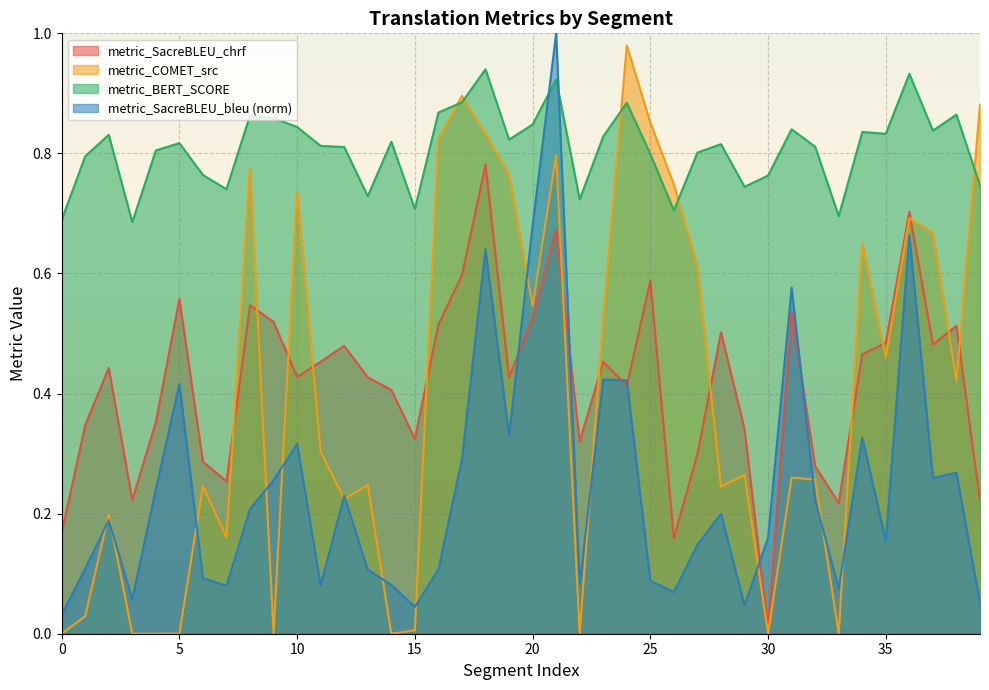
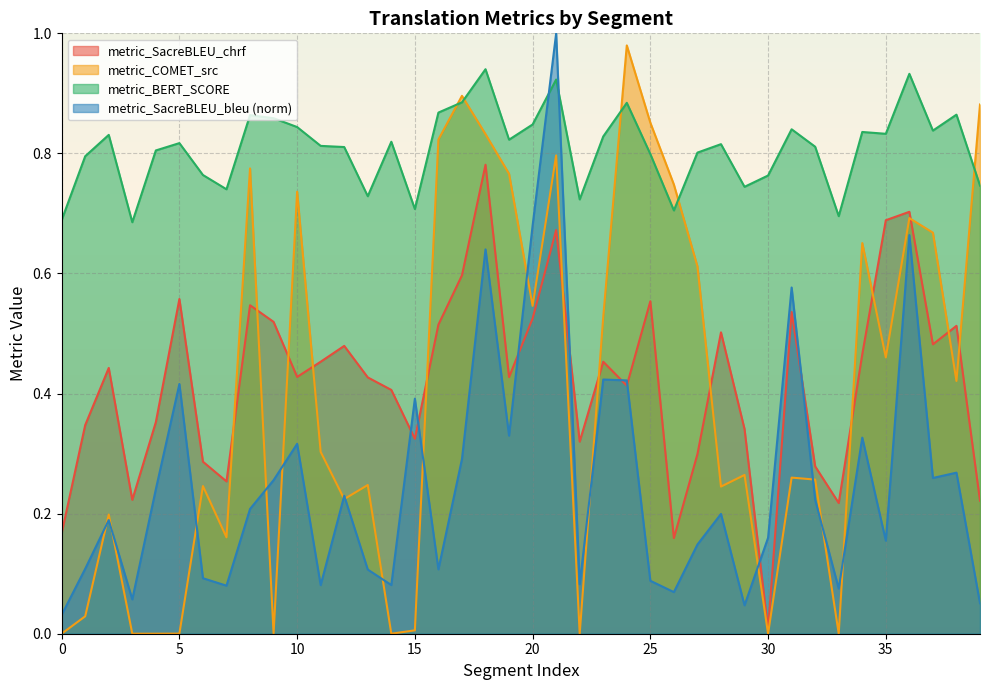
metric_SacreBLEU_bleu (norm), 15: 0.04 -> 0.39
metric_SacreBLEU_chrf, 25: 0.59 -> 0.55
metric_SacreBLEU_chrf, 35: 0.48 -> 0.69
